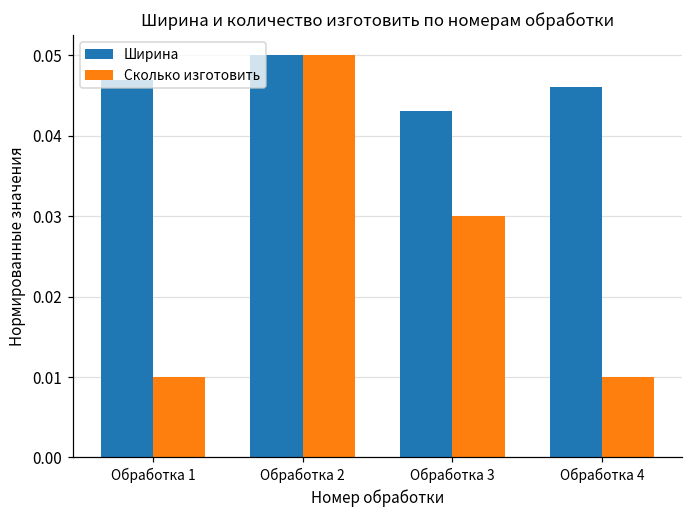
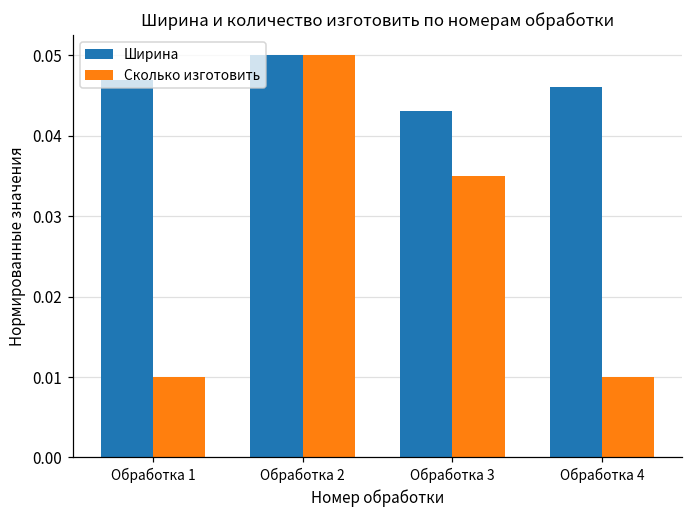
Сколько изготовить, Обработка 3: 0.030 -> 0.035
